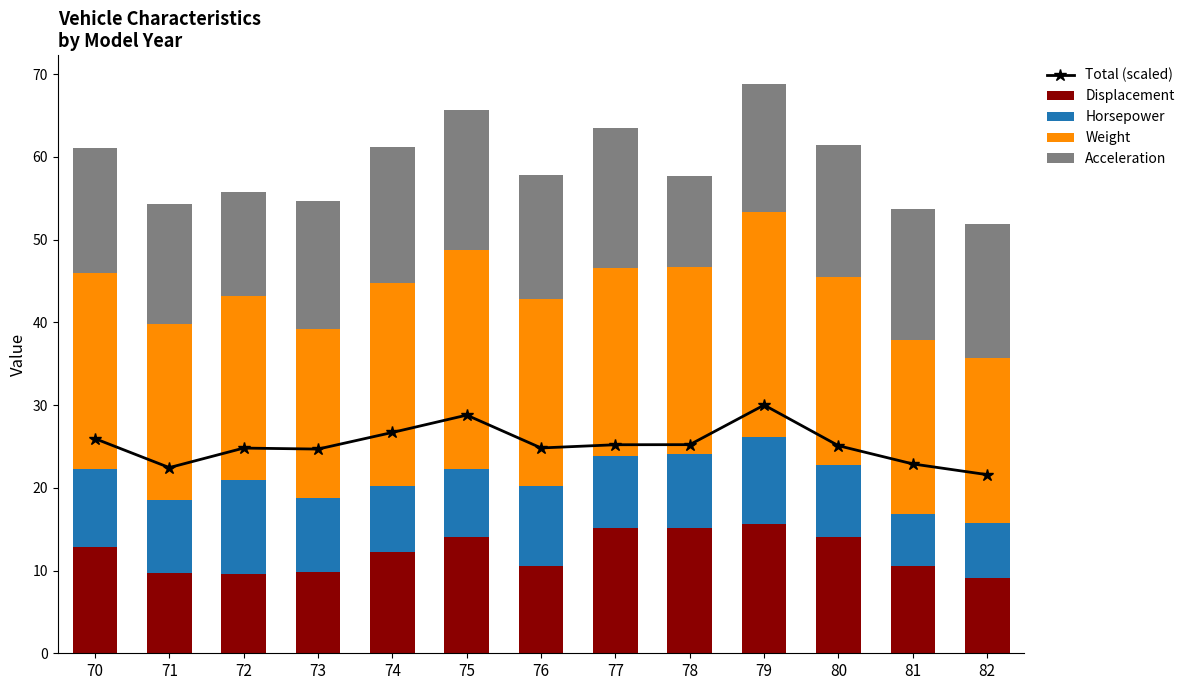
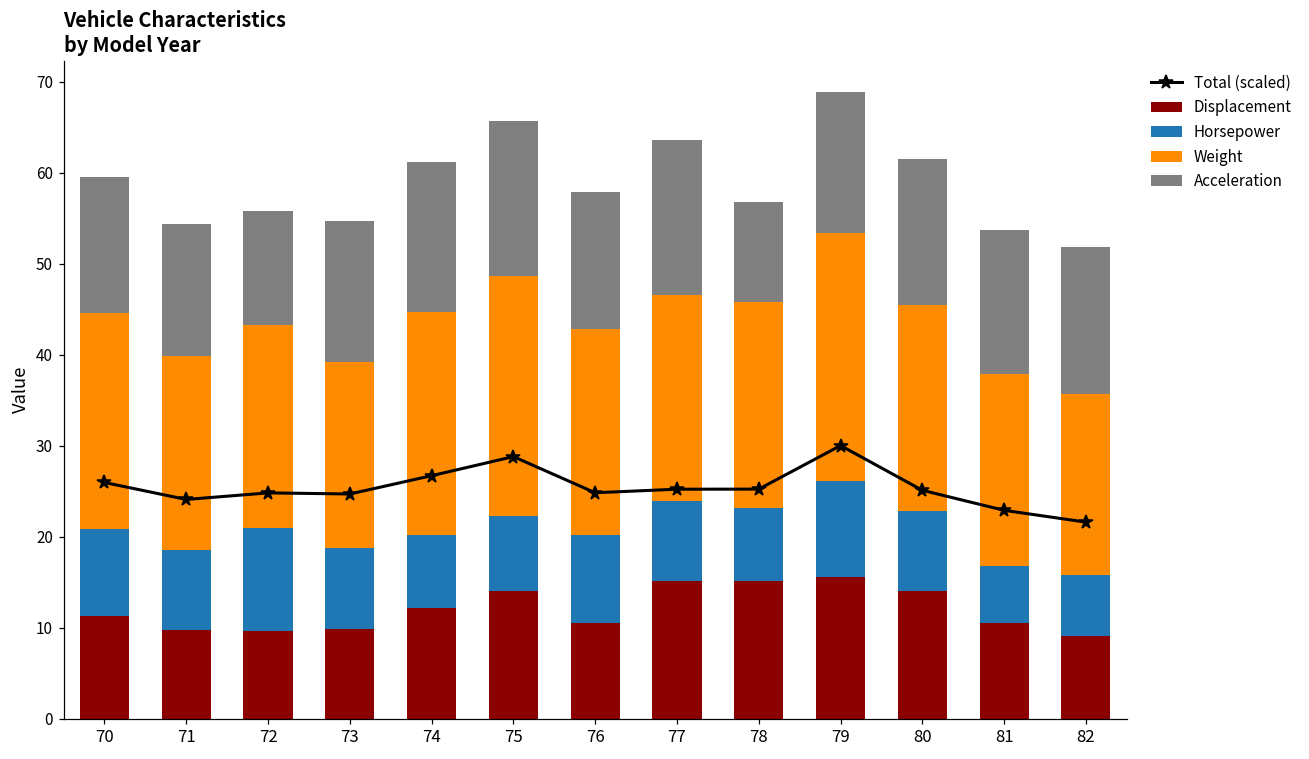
Displacement, 70: 13 -> 11
Total (scaled), 71: 22 -> 24
Horsepower, 78: 9 -> 8
